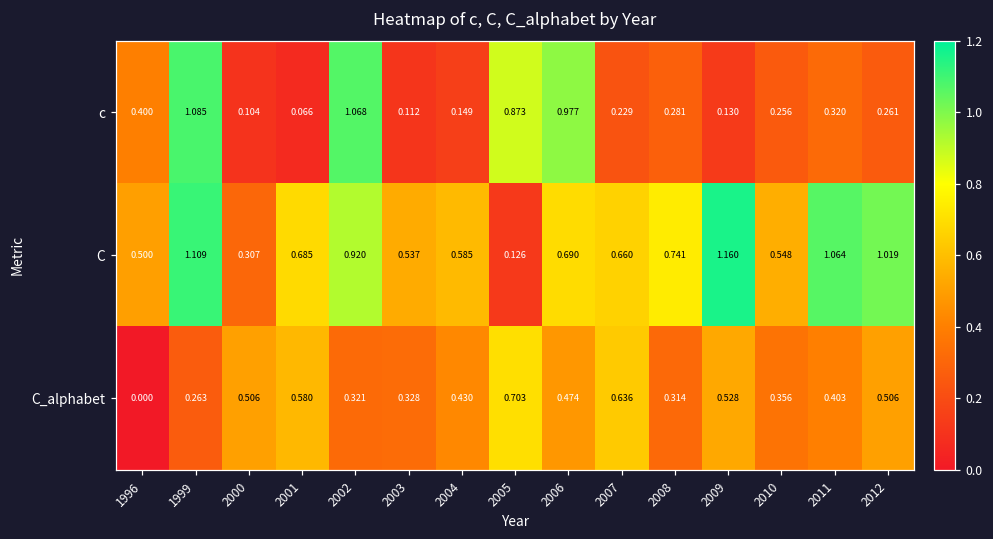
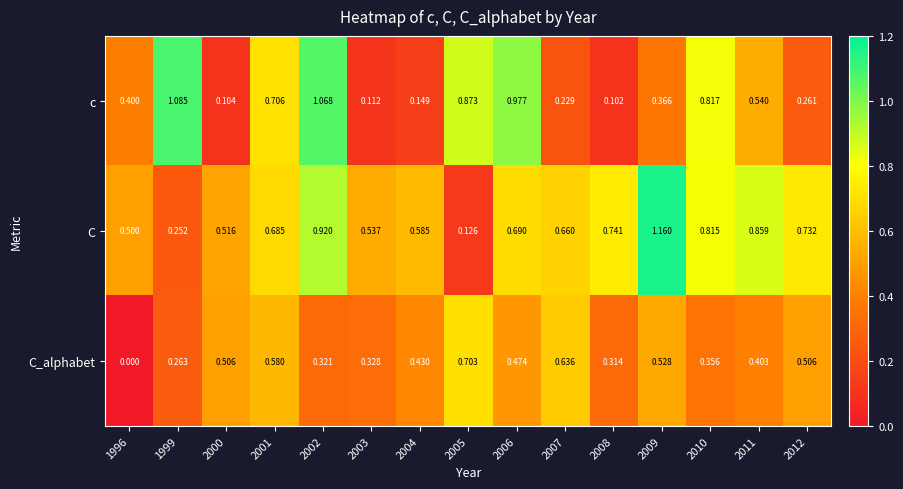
c, 2001: 0.066 -> 0.706
c, 2008: 0.281 -> 0.102
c, 2009: 0.130 -> 0.366
c, 2010: 0.256 -> 0.817
c, 2011: 0.320 -> 0.540
C, 1999: 1.109 -> 0.252
C, 2000: 0.307 -> 0.516
C, 2010: 0.548 -> 0.815
C, 2011: 1.064 -> 0.859
C, 2012: 1.019 -> 0.732
